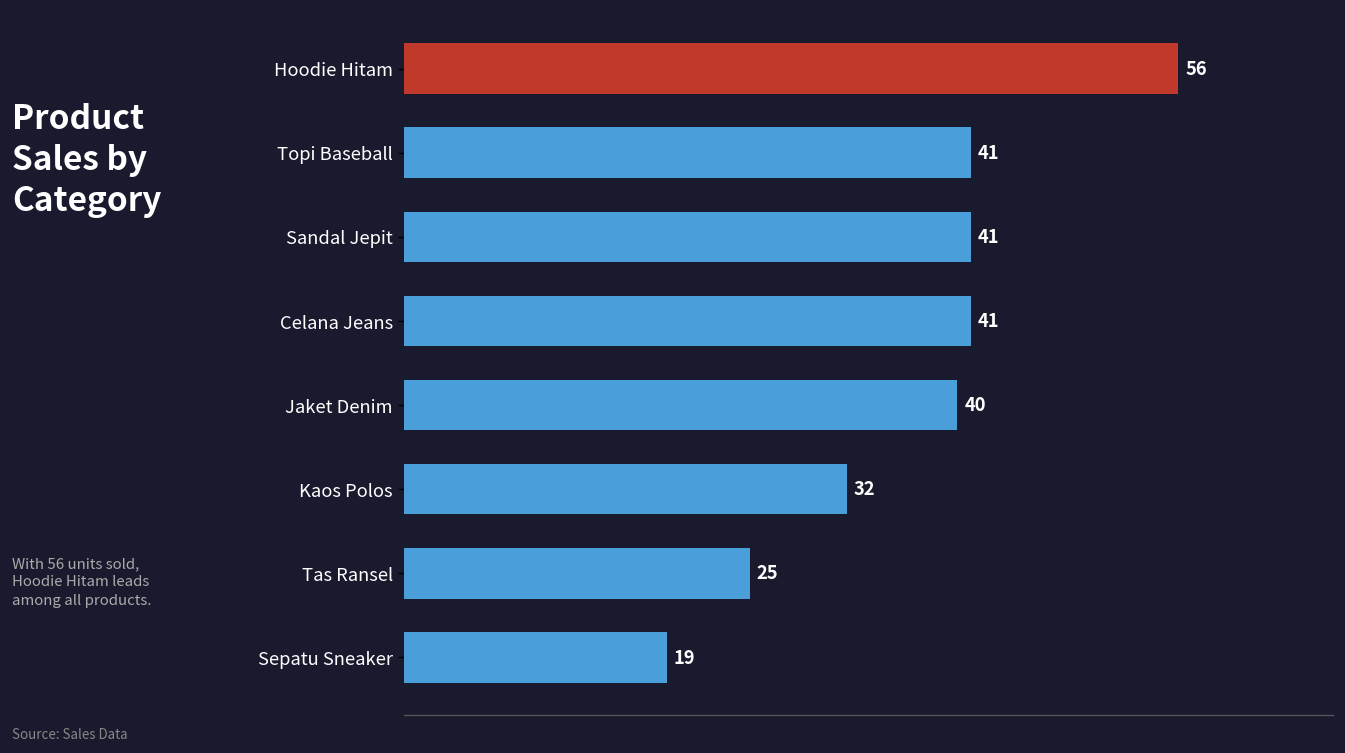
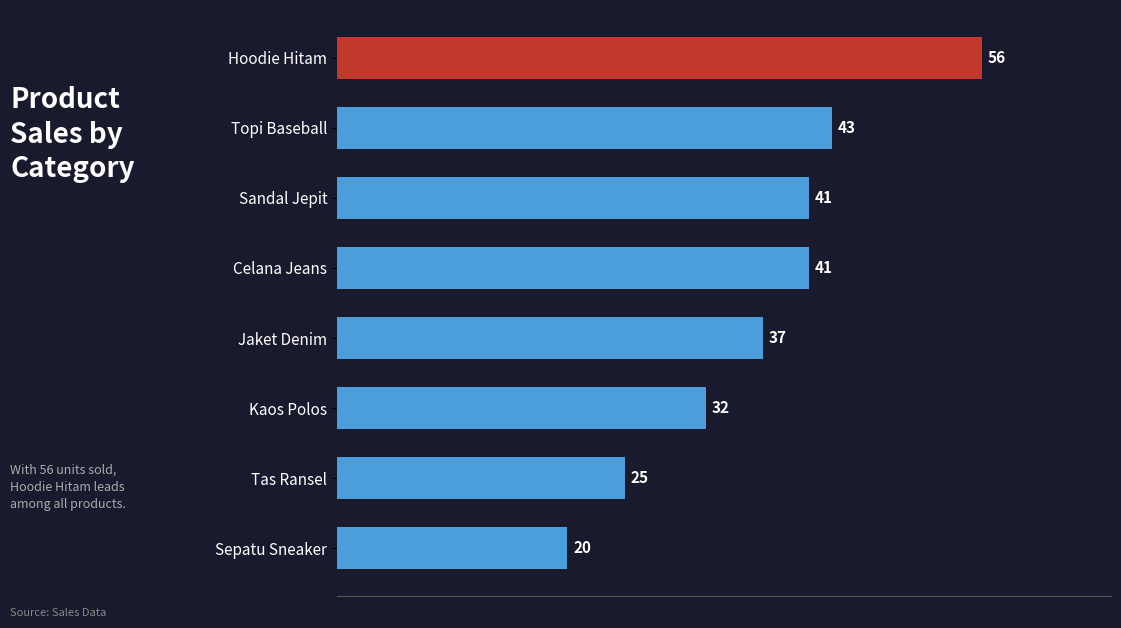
Topi Baseball: 41 -> 43
Jaket Denim: 40 -> 37
Sepatu Sneaker: 19 -> 20
